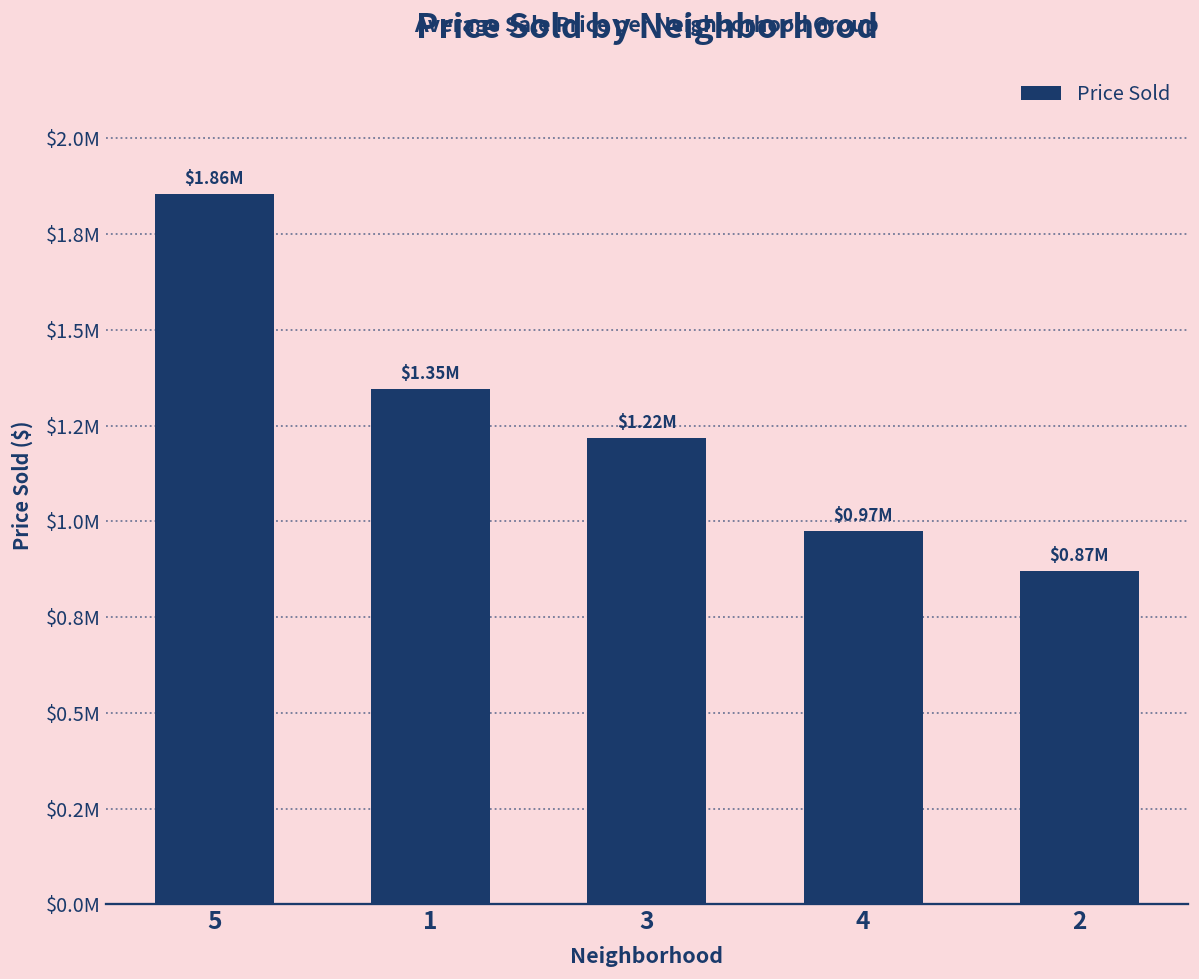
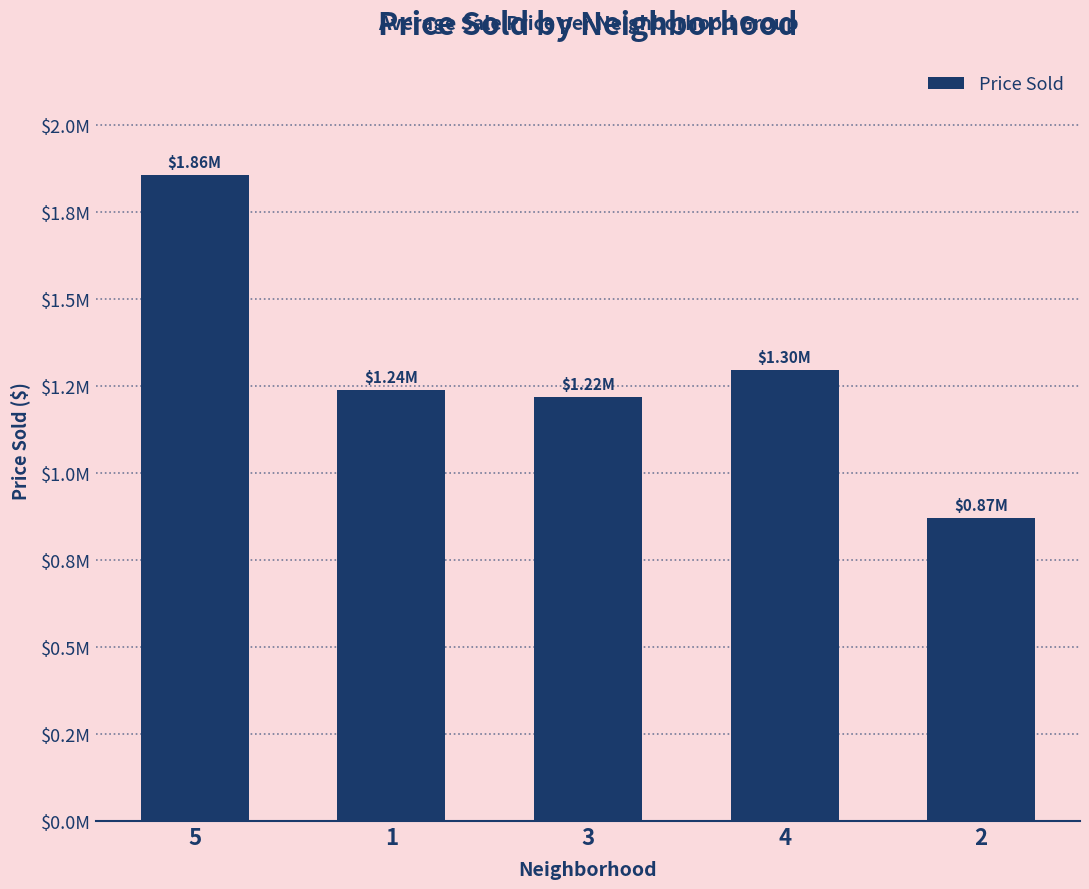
1: $1.35M -> $1.24M
4: $0.97M -> $1.30M
